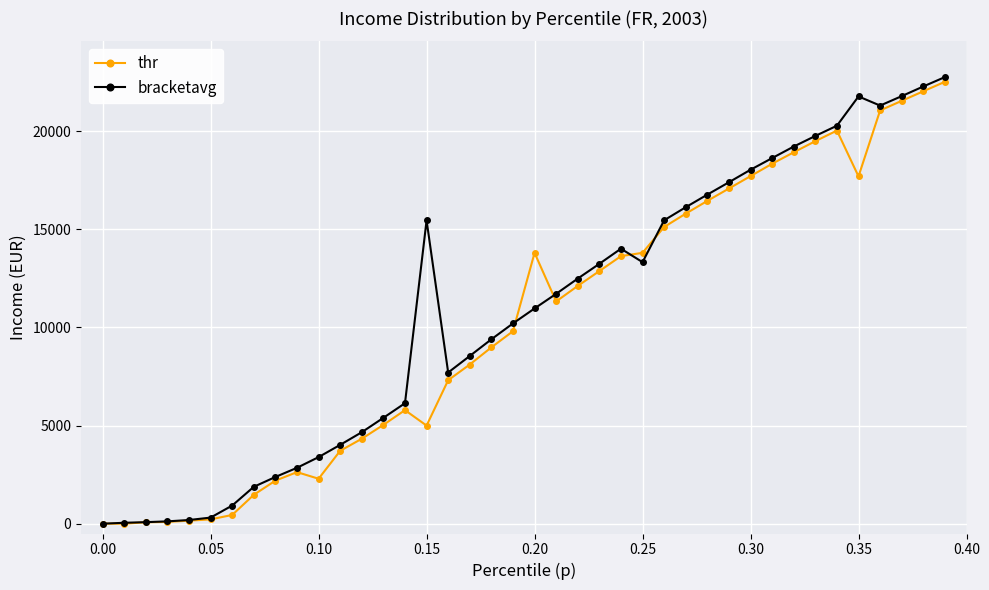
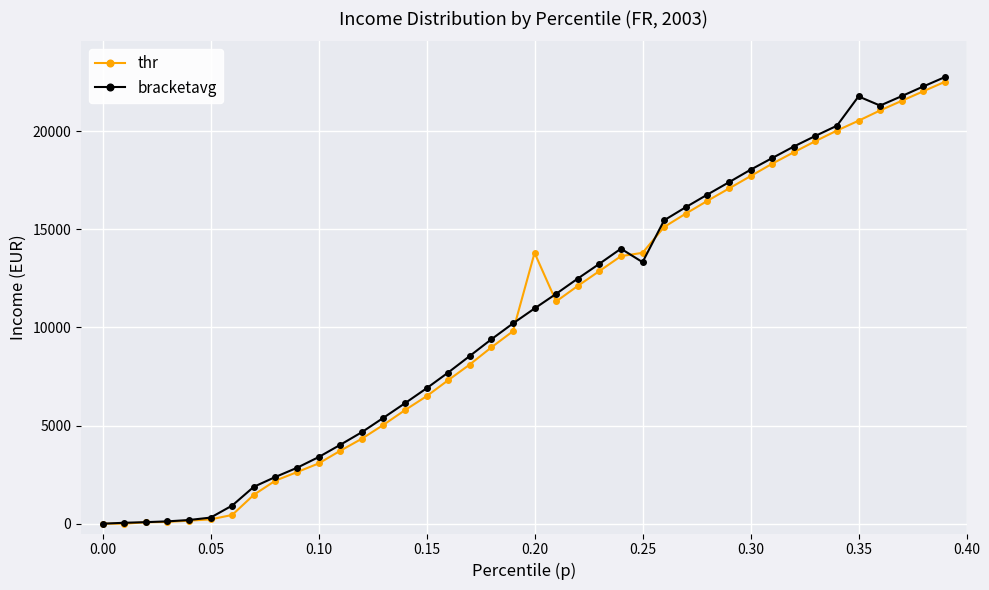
thr, 0.10: 2300 -> 3100
thr, 0.15: 5000 -> 6500
bracketavg, 0.15: 15500 -> 6900
thr, 0.35: 17700 -> 20500
